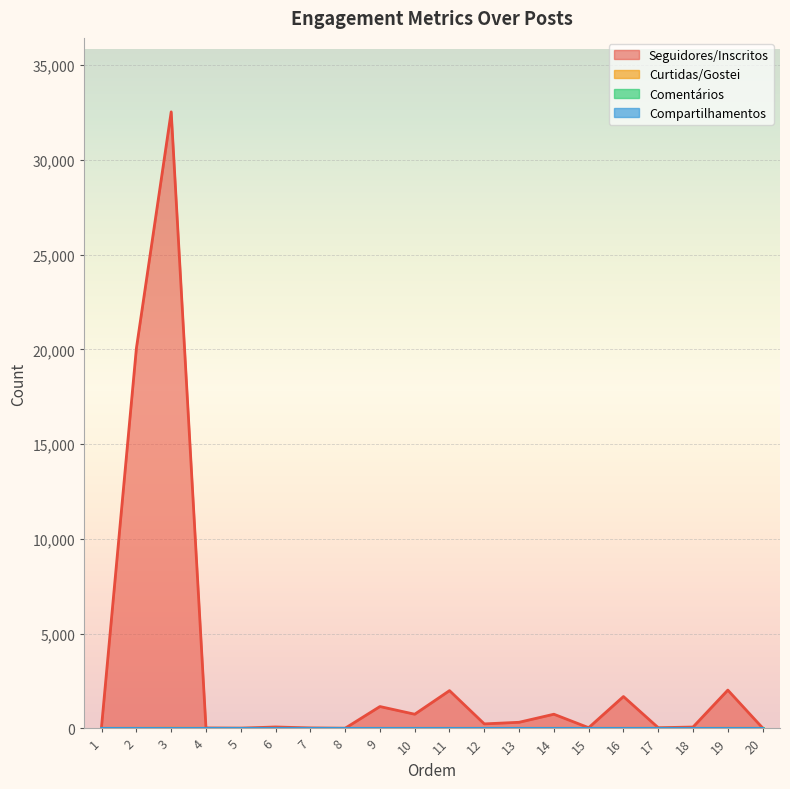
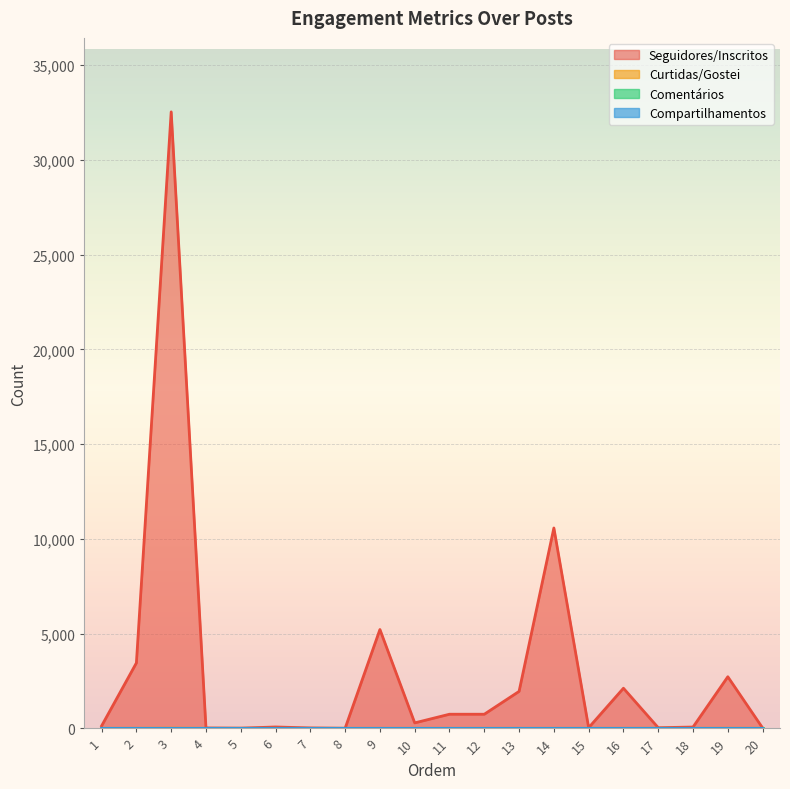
Seguidores/Inscritos, 2: 20,100 -> 3,500
Seguidores/Inscritos, 9: 1,200 -> 5,200
Seguidores/Inscritos, 10: 700 -> 300
Seguidores/Inscritos, 11: 2,000 -> 700
Seguidores/Inscritos, 12: 200 -> 700
Seguidores/Inscritos, 13: 300 -> 2,000
Seguidores/Inscritos, 14: 700 -> 10,600
Seguidores/Inscritos, 16: 1,700 -> 2,100
Seguidores/Inscritos, 19: 2,000 -> 2,700
